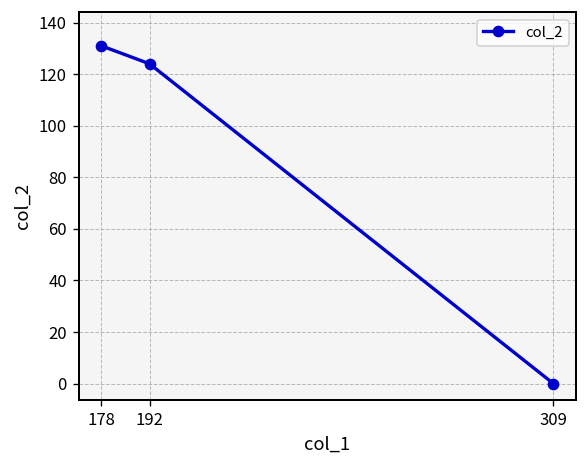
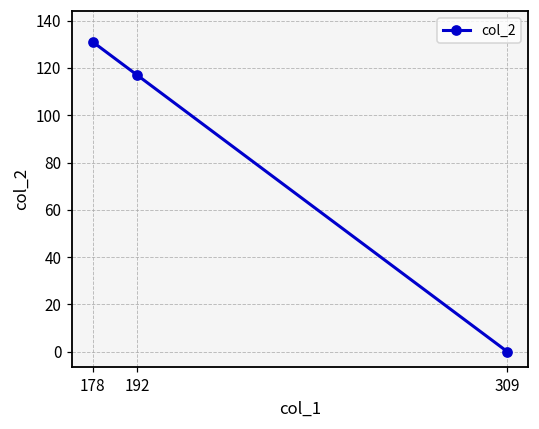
192: 124 -> 117
